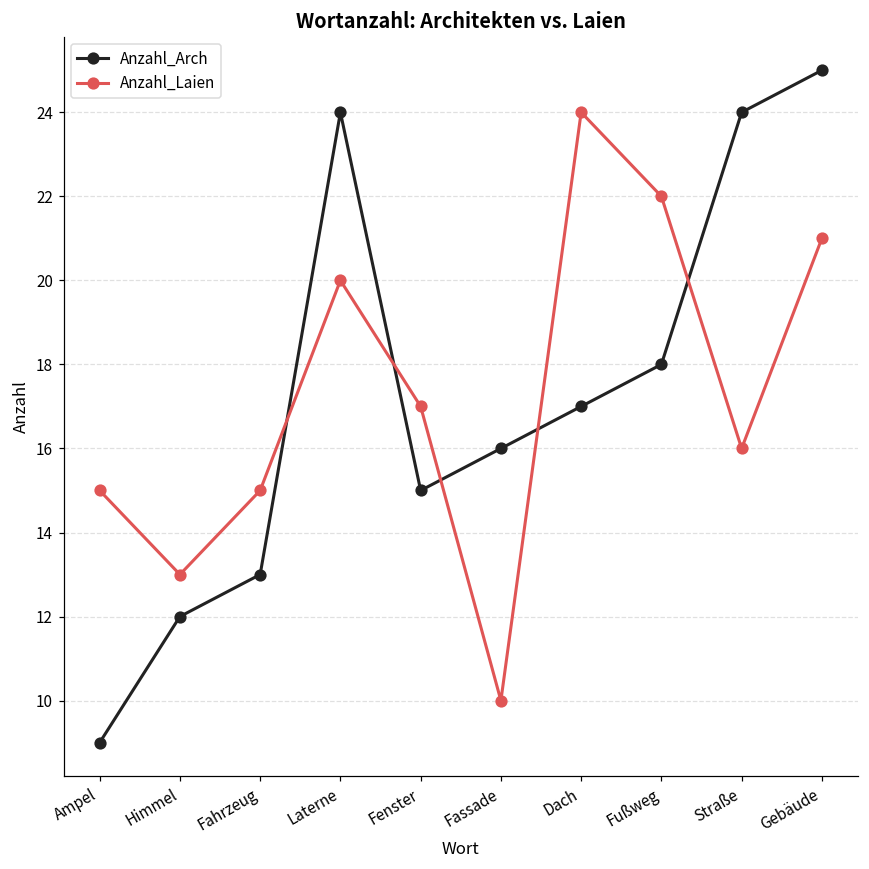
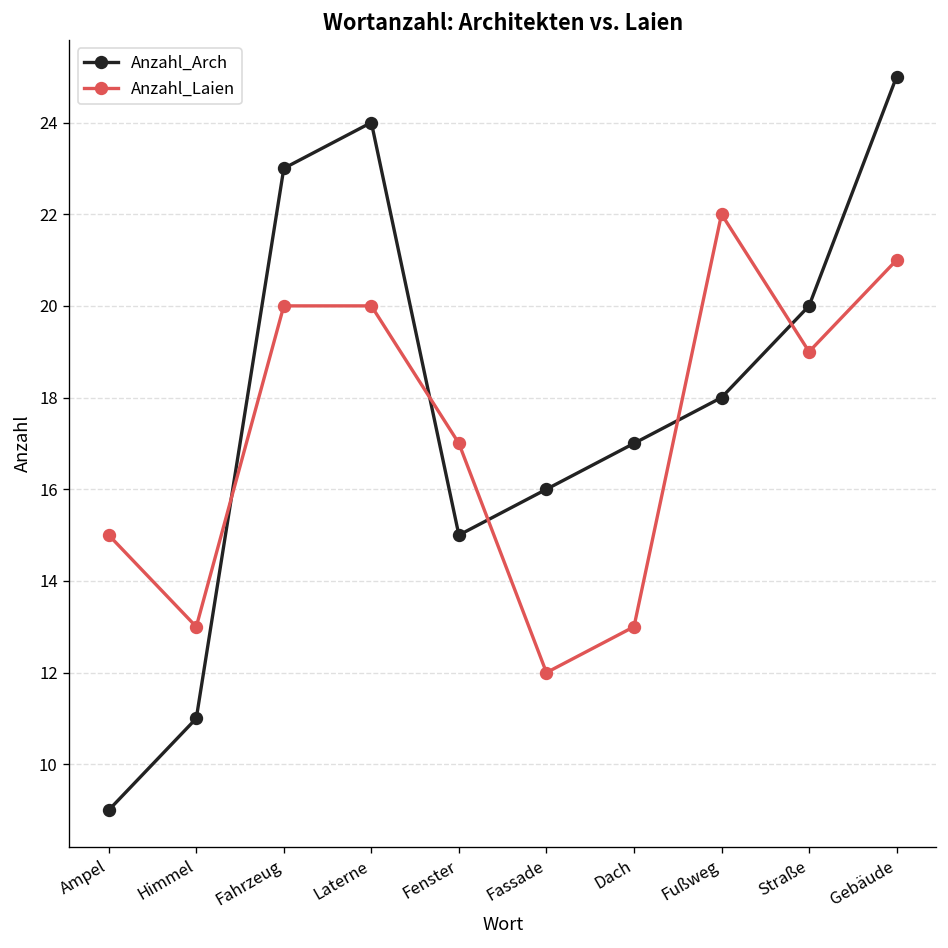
Anzahl_Arch, Himmel: 12 -> 11
Anzahl_Arch, Fahrzeug: 13 -> 23
Anzahl_Laien, Fahrzeug: 15 -> 20
Anzahl_Laien, Fassade: 10 -> 12
Anzahl_Laien, Dach: 24 -> 13
Anzahl_Arch, Straße: 24 -> 20
Anzahl_Laien, Straße: 16 -> 19
